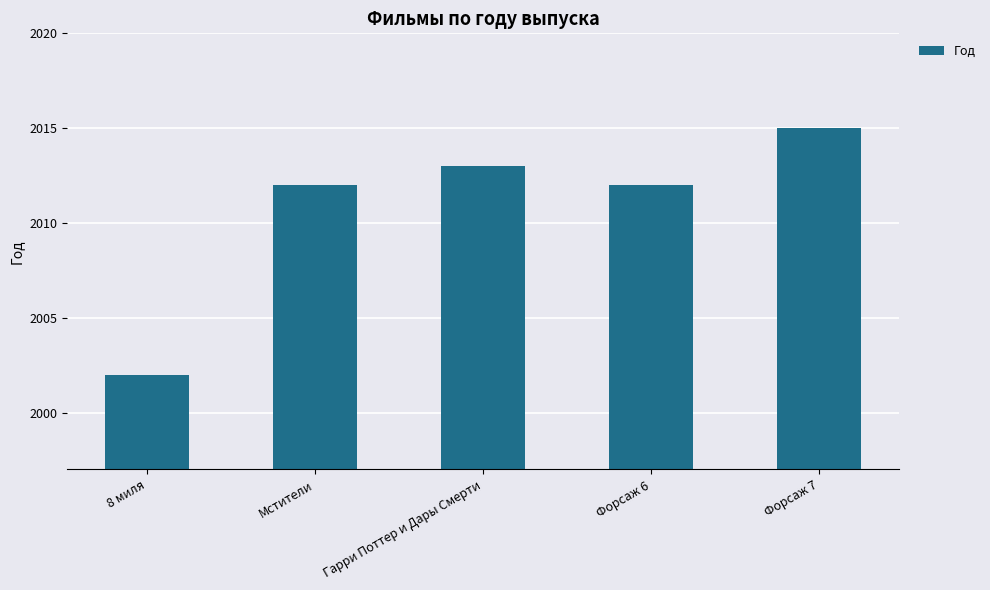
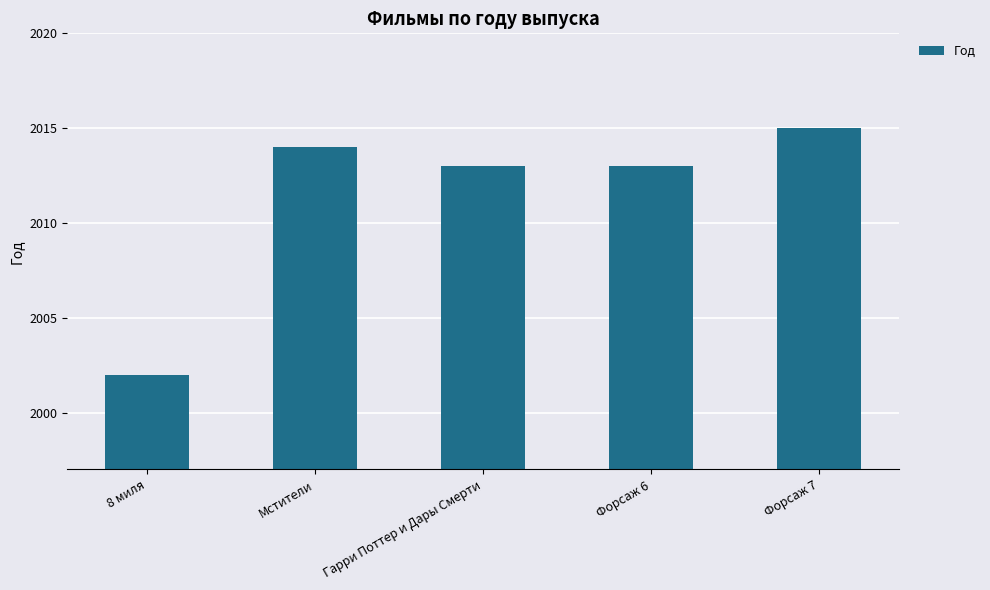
Мстители: 2012 -> 2014
Форсаж 6: 2012 -> 2013
